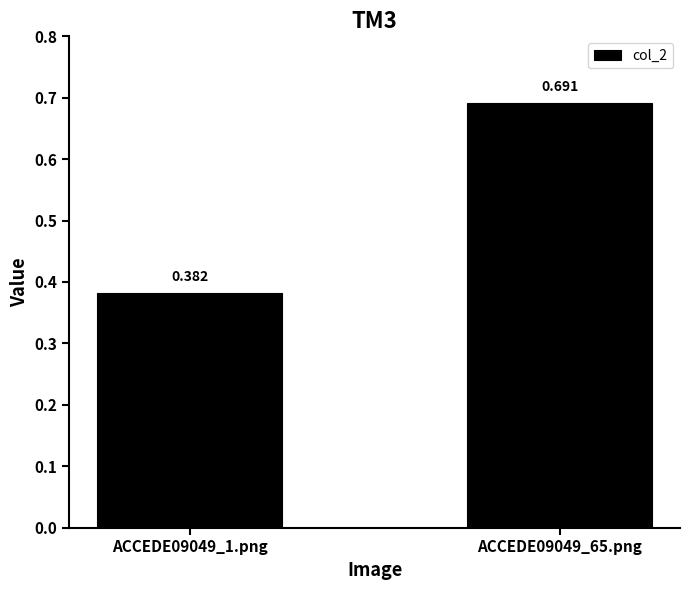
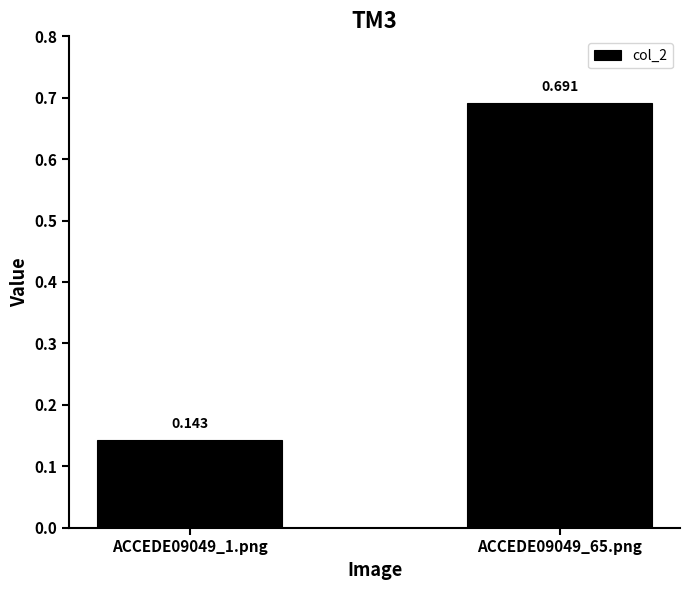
ACCEDE09049_1.png: 0.382 -> 0.143
